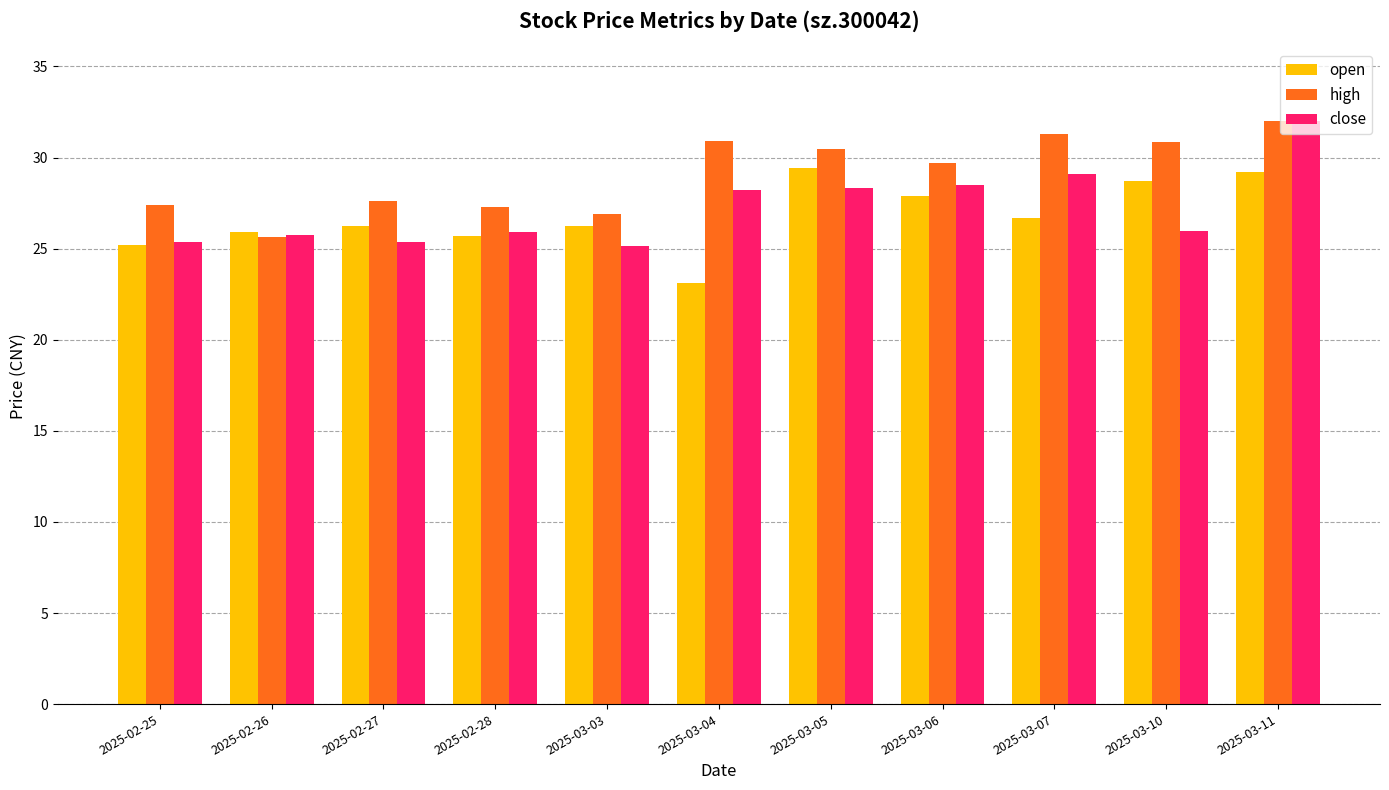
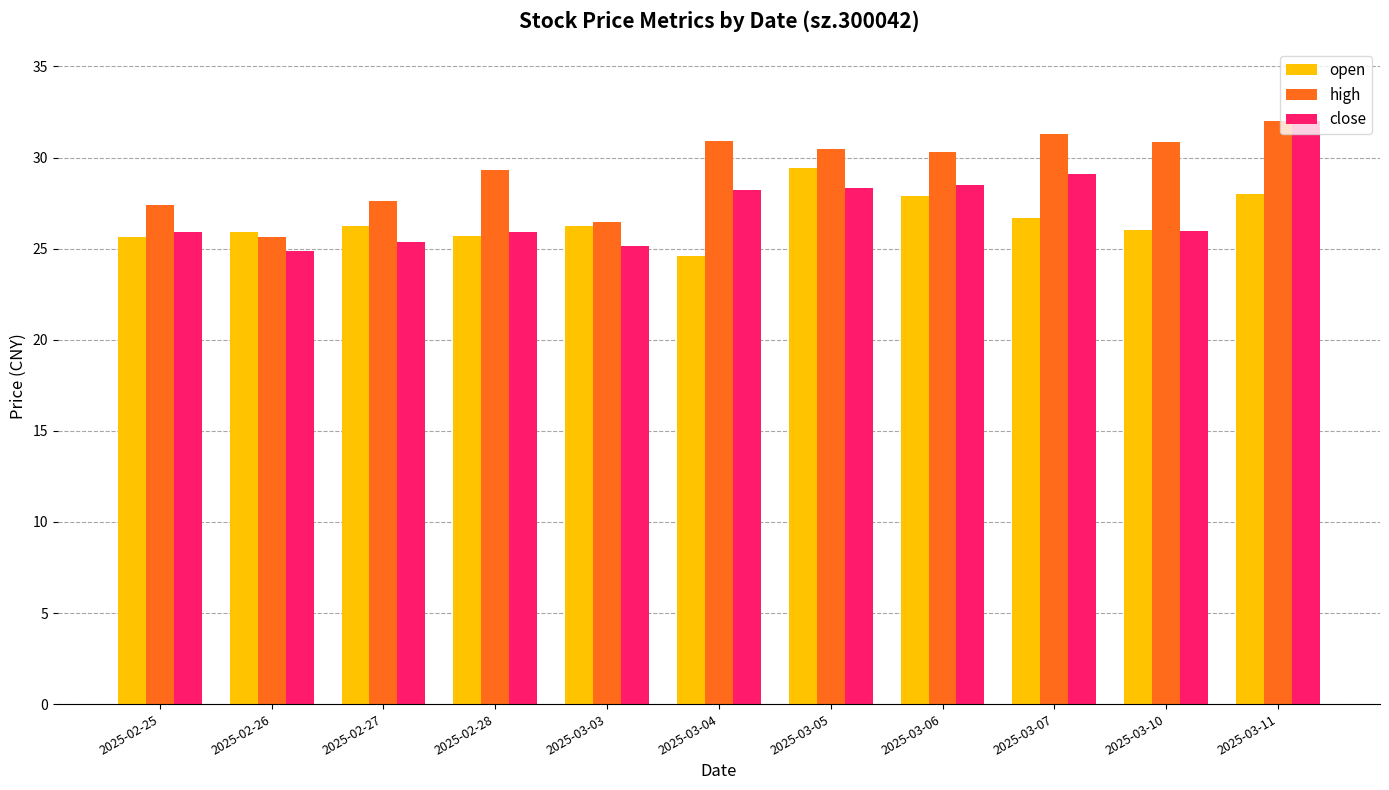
open, 2025-02-25: 25.2 -> 25.7
close, 2025-02-25: 25.4 -> 25.9
close, 2025-02-26: 25.7 -> 24.9
high, 2025-02-28: 27.3 -> 29.3
high, 2025-03-03: 26.9 -> 26.5
open, 2025-03-04: 23.1 -> 24.6
high, 2025-03-06: 29.7 -> 30.3
open, 2025-03-10: 28.7 -> 26.0
open, 2025-03-11: 29.2 -> 28.0
